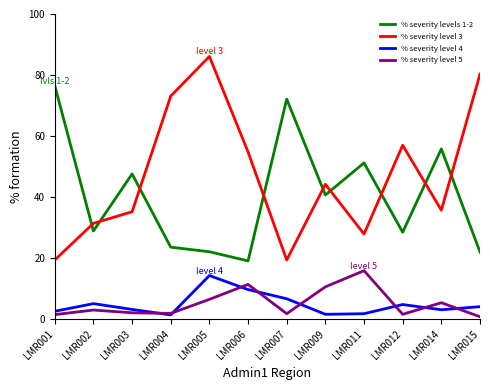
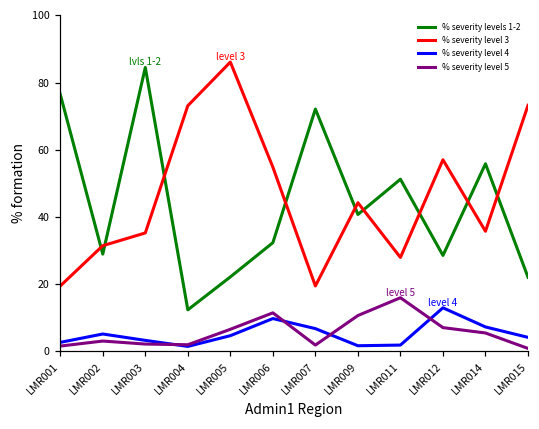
% severity levels 1-2, LMR003: 48 -> 85
% severity levels 1-2, LMR004: 24 -> 12
% severity level 4, LMR005: 14 -> 5
% severity levels 1-2, LMR006: 19 -> 32
% severity level 4, LMR012: 5 -> 13
% severity level 5, LMR012: 2 -> 7
% severity level 4, LMR014: 3 -> 7
% severity level 3, LMR015: 80 -> 73
